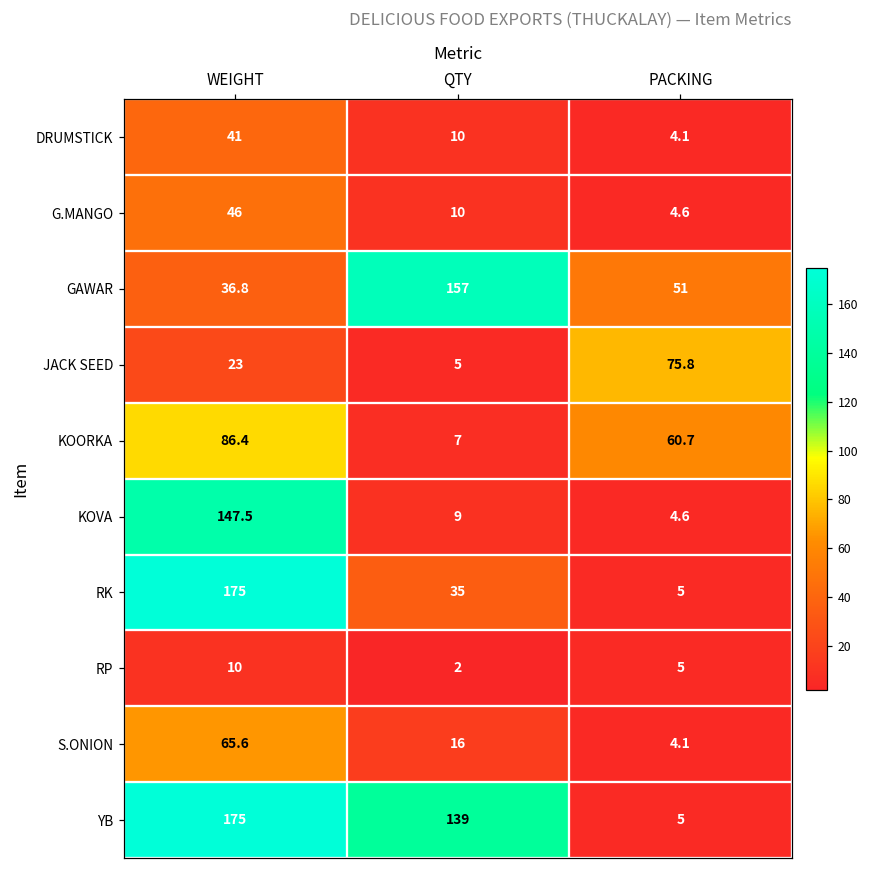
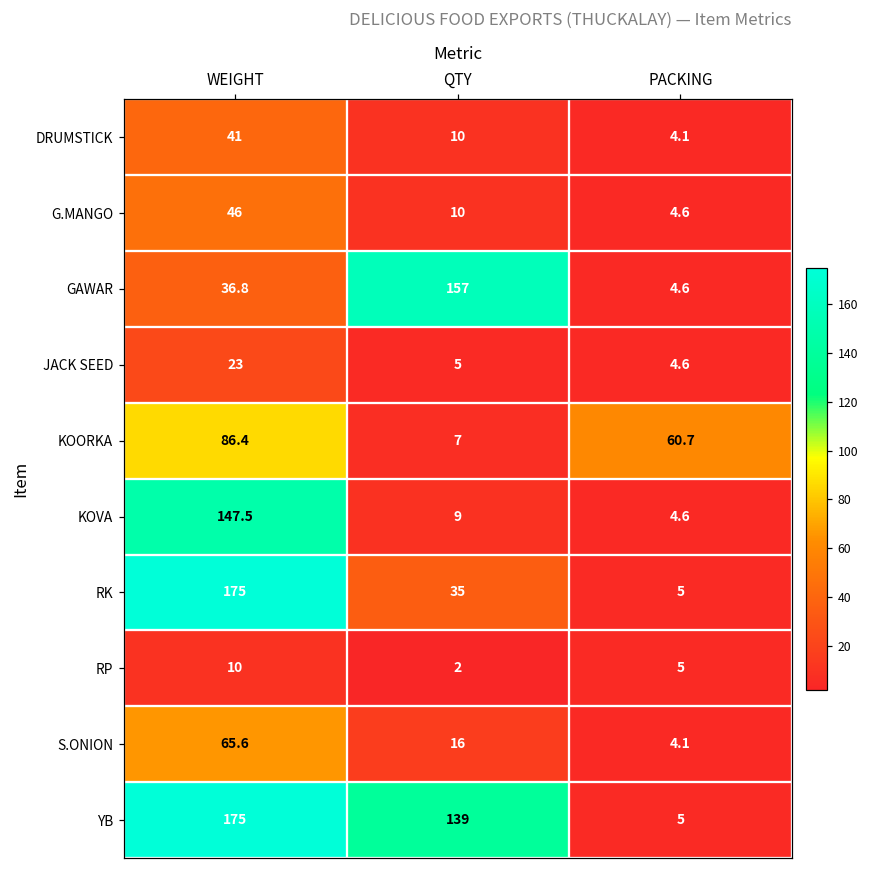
GAWAR, PACKING: 51 -> 4.6
JACK SEED, PACKING: 75.8 -> 4.6
